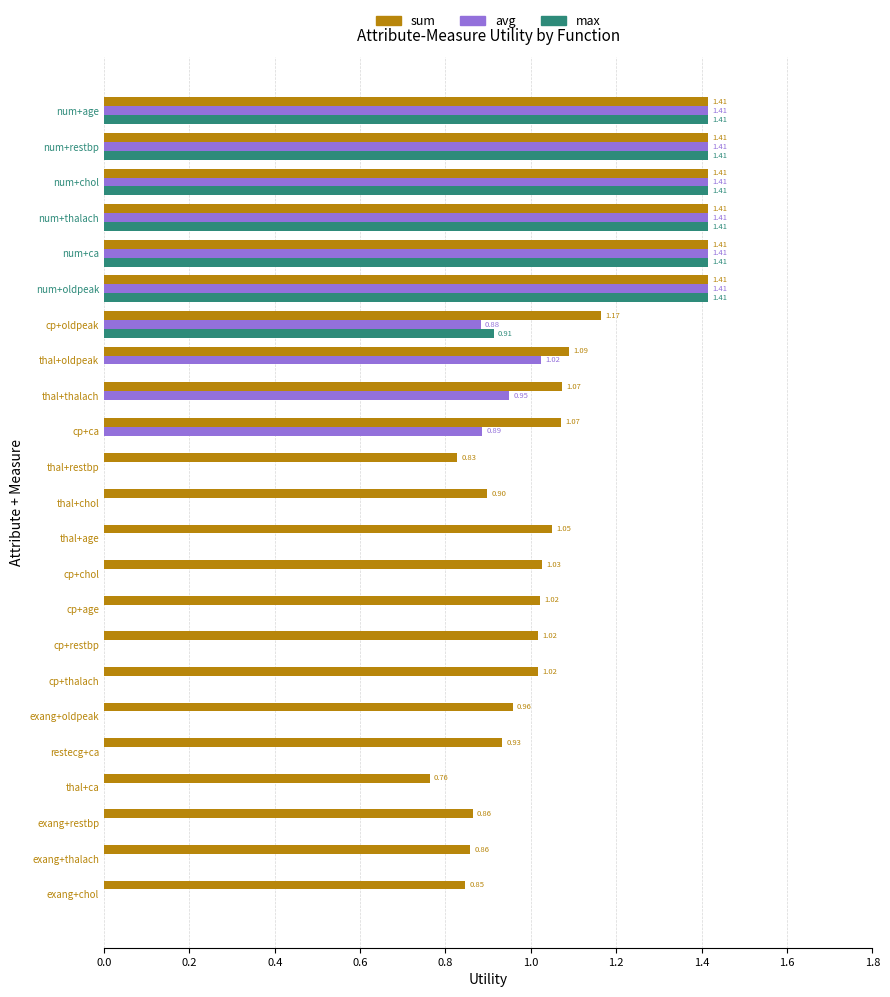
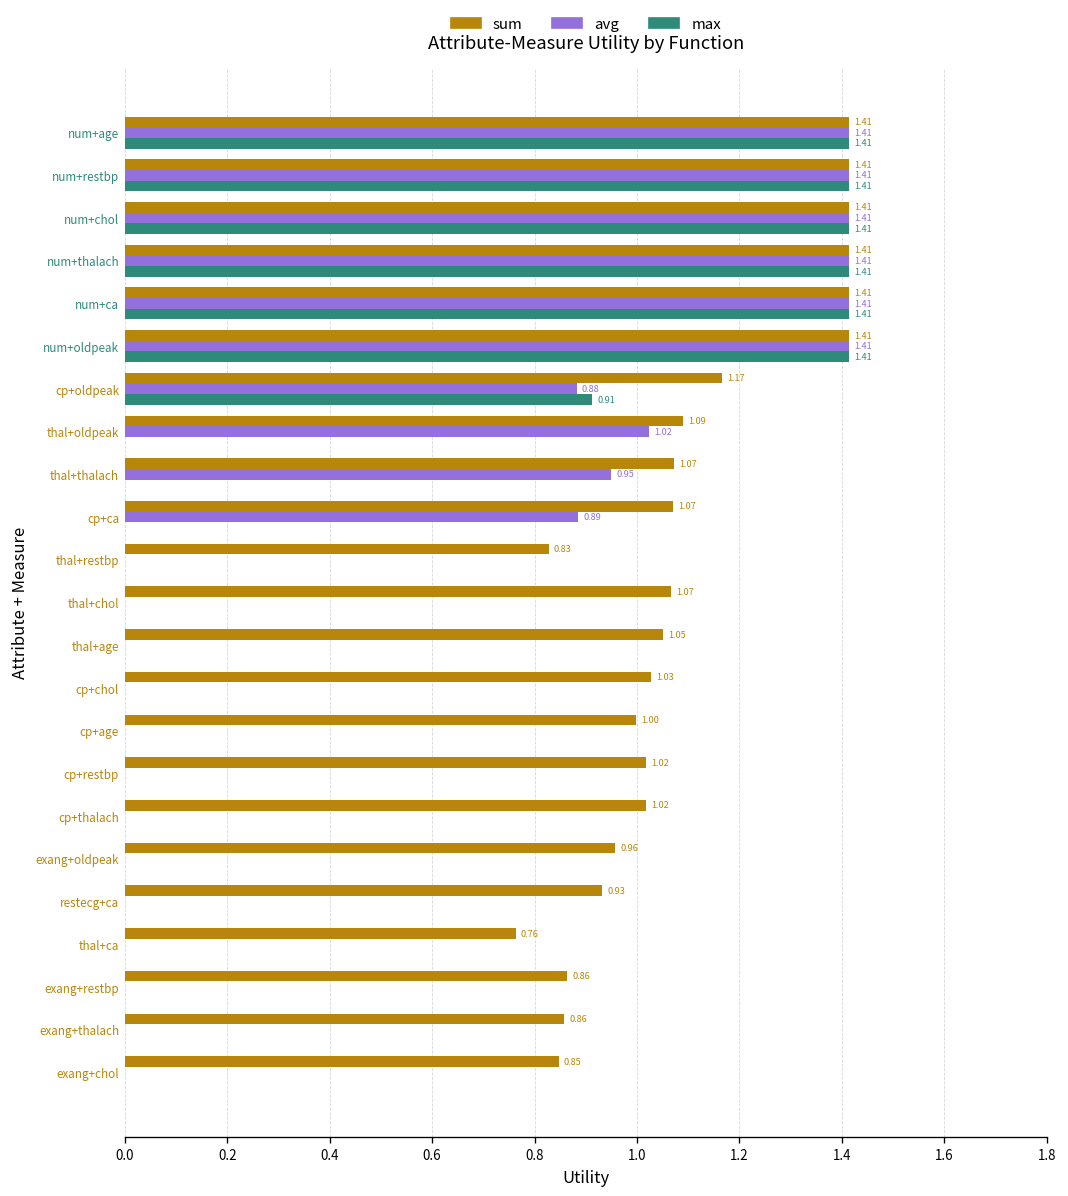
sum, thal+chol: 0.90 -> 1.07
sum, cp+age: 1.02 -> 1.00
